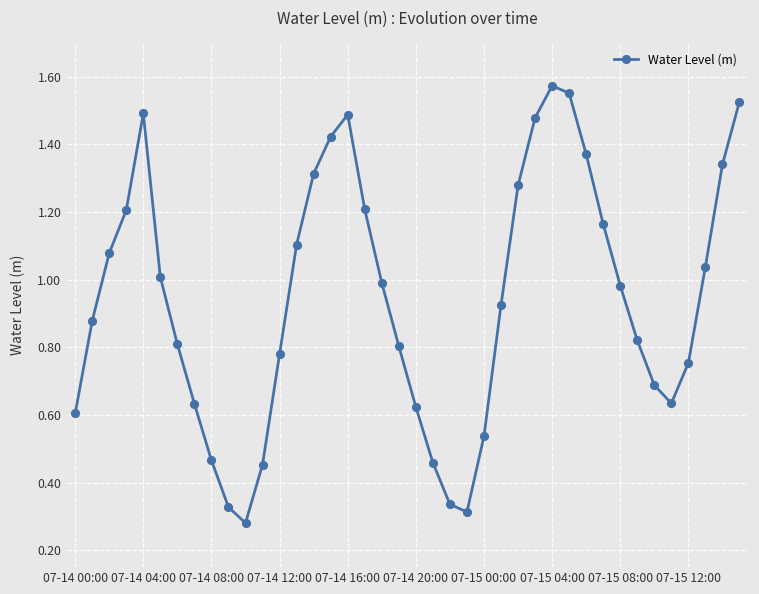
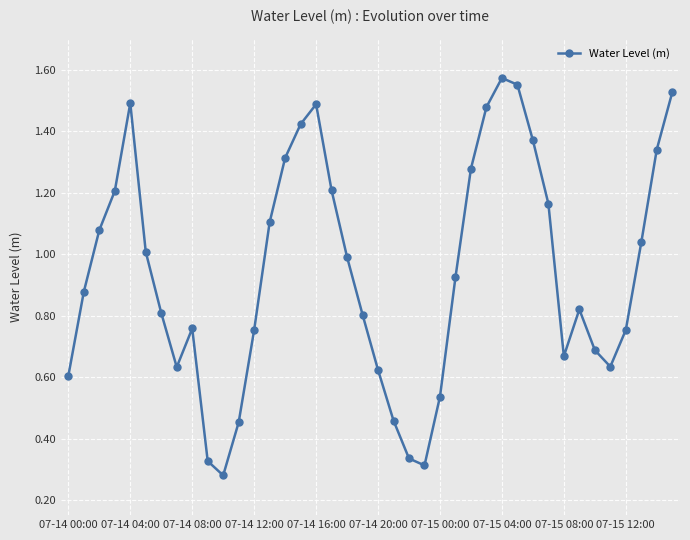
07-14 08:00: 0.47 -> 0.76
07-14 12:00: 0.78 -> 0.75
07-15 08:00: 0.98 -> 0.67
